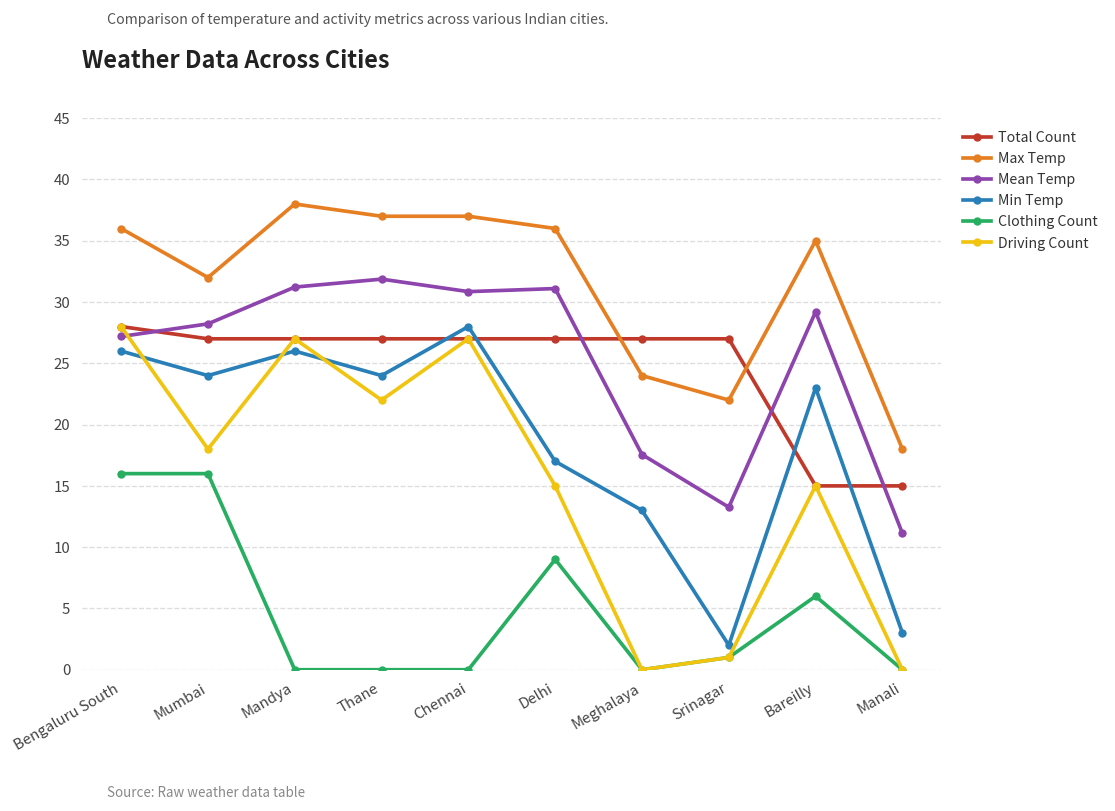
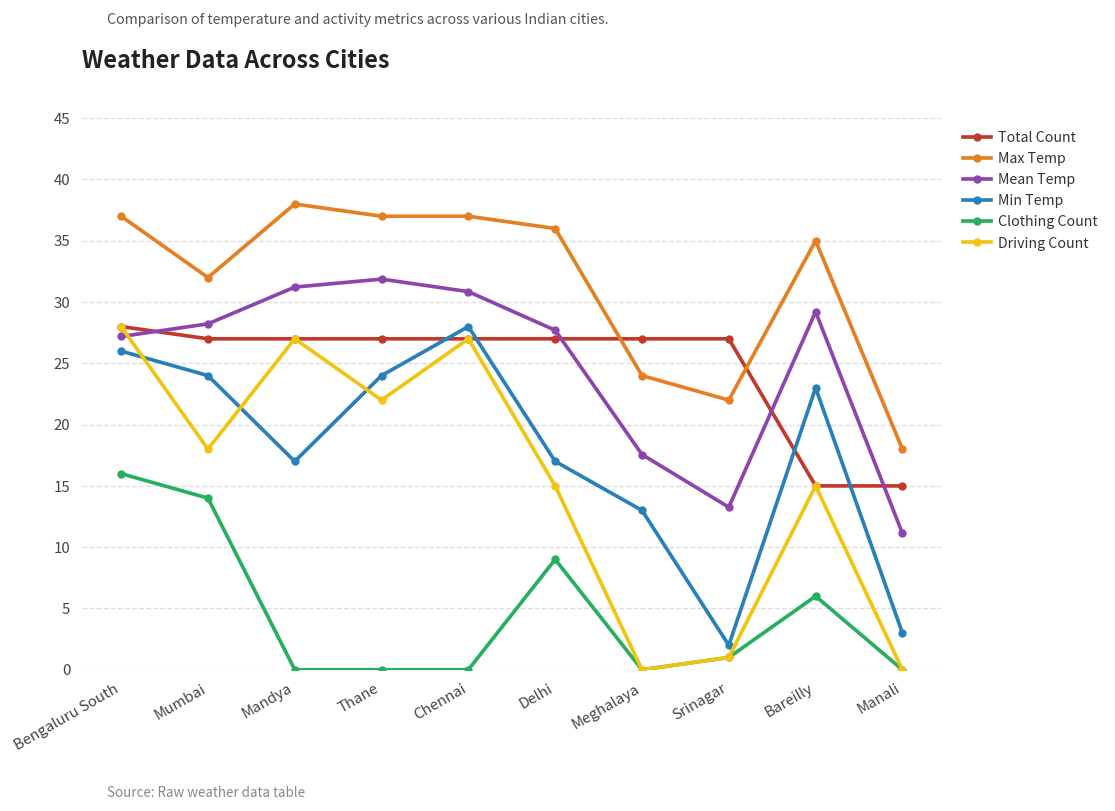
Max Temp, Bengaluru South: 36 -> 37
Clothing Count, Mumbai: 16 -> 14
Min Temp, Mandya: 26 -> 17
Mean Temp, Delhi: 31.1 -> 27.7
